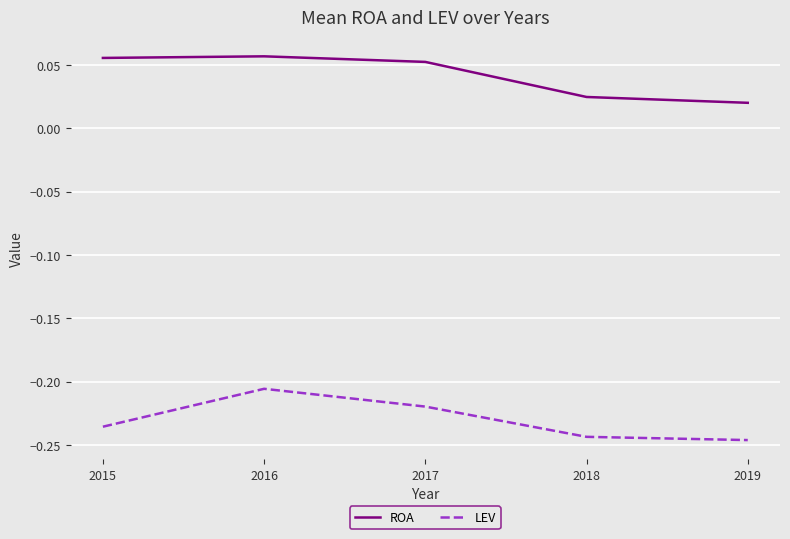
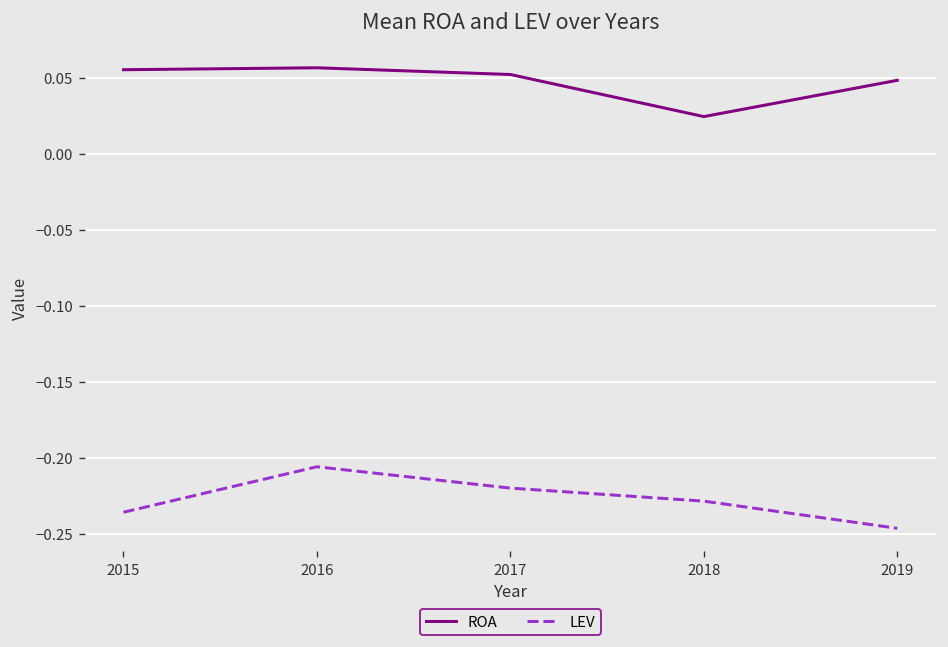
LEV, 2018: -0.244 -> -0.228
ROA, 2019: 0.020 -> 0.049
